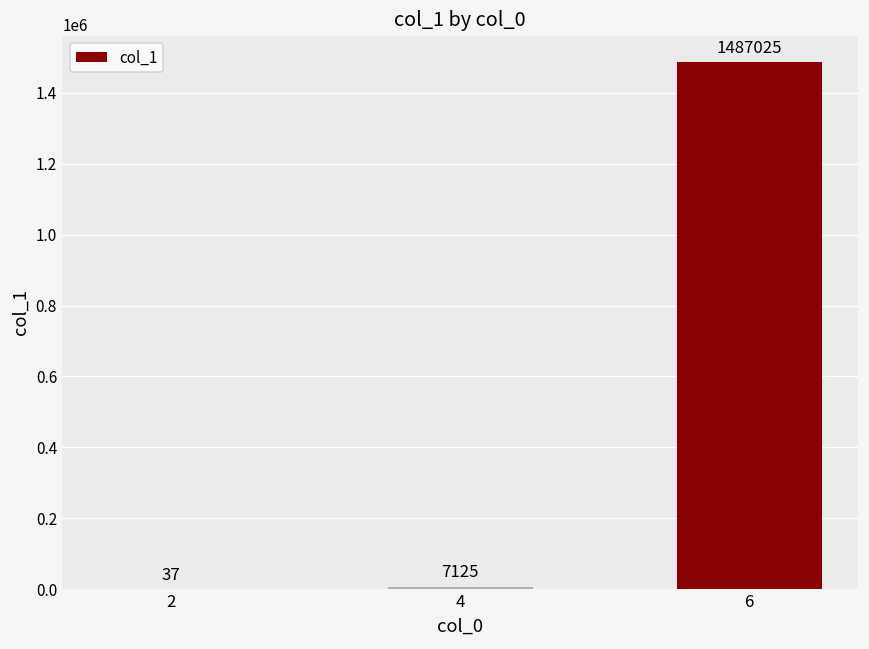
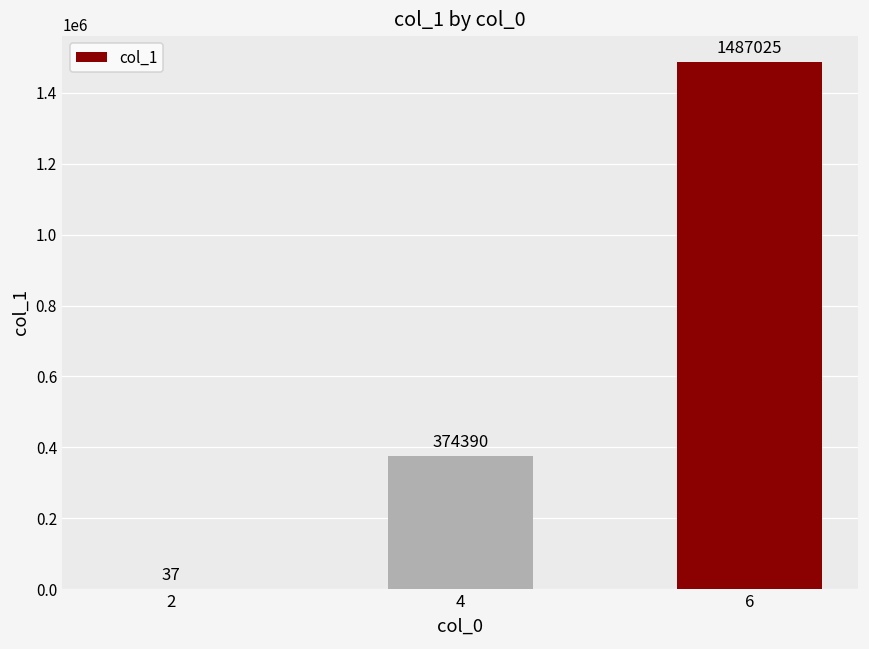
4: 7125 -> 374390
